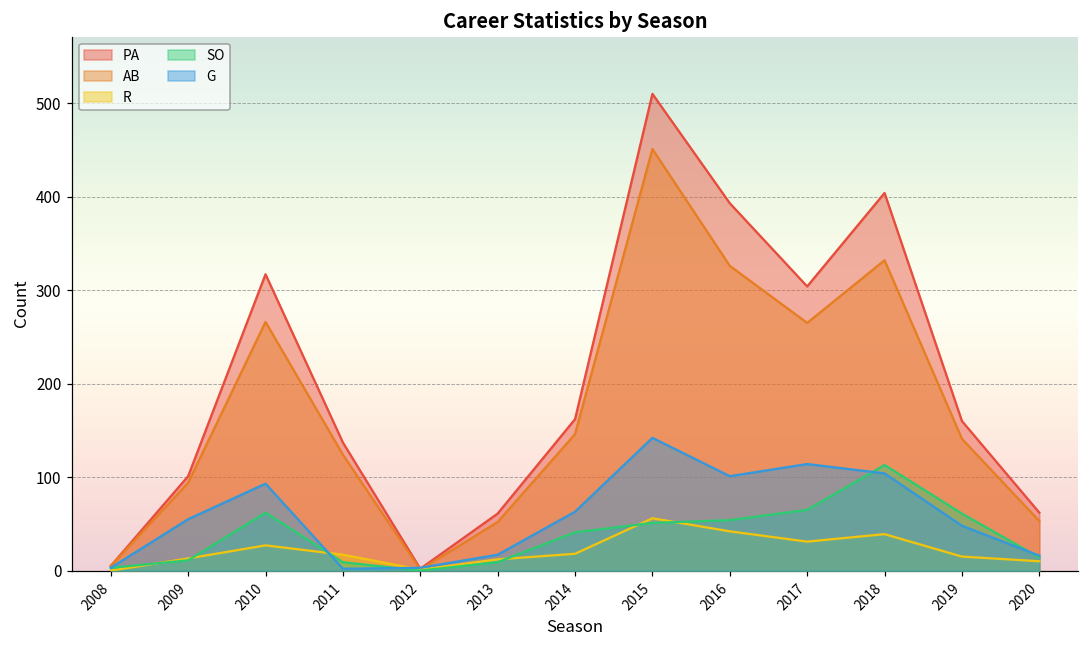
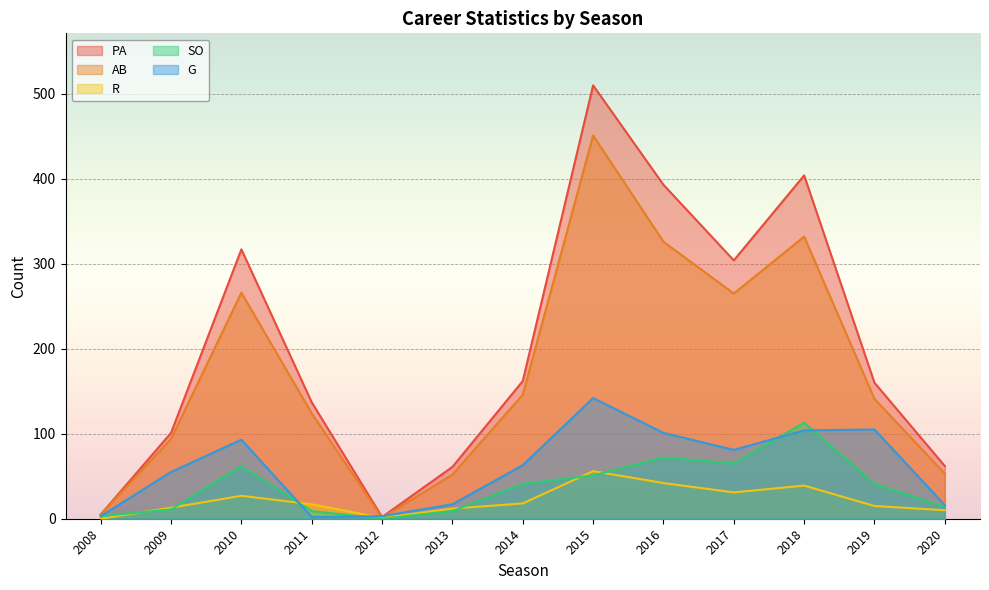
SO, 2016: 50 -> 70
G, 2017: 110 -> 80
SO, 2019: 60 -> 40
G, 2019: 50 -> 110
